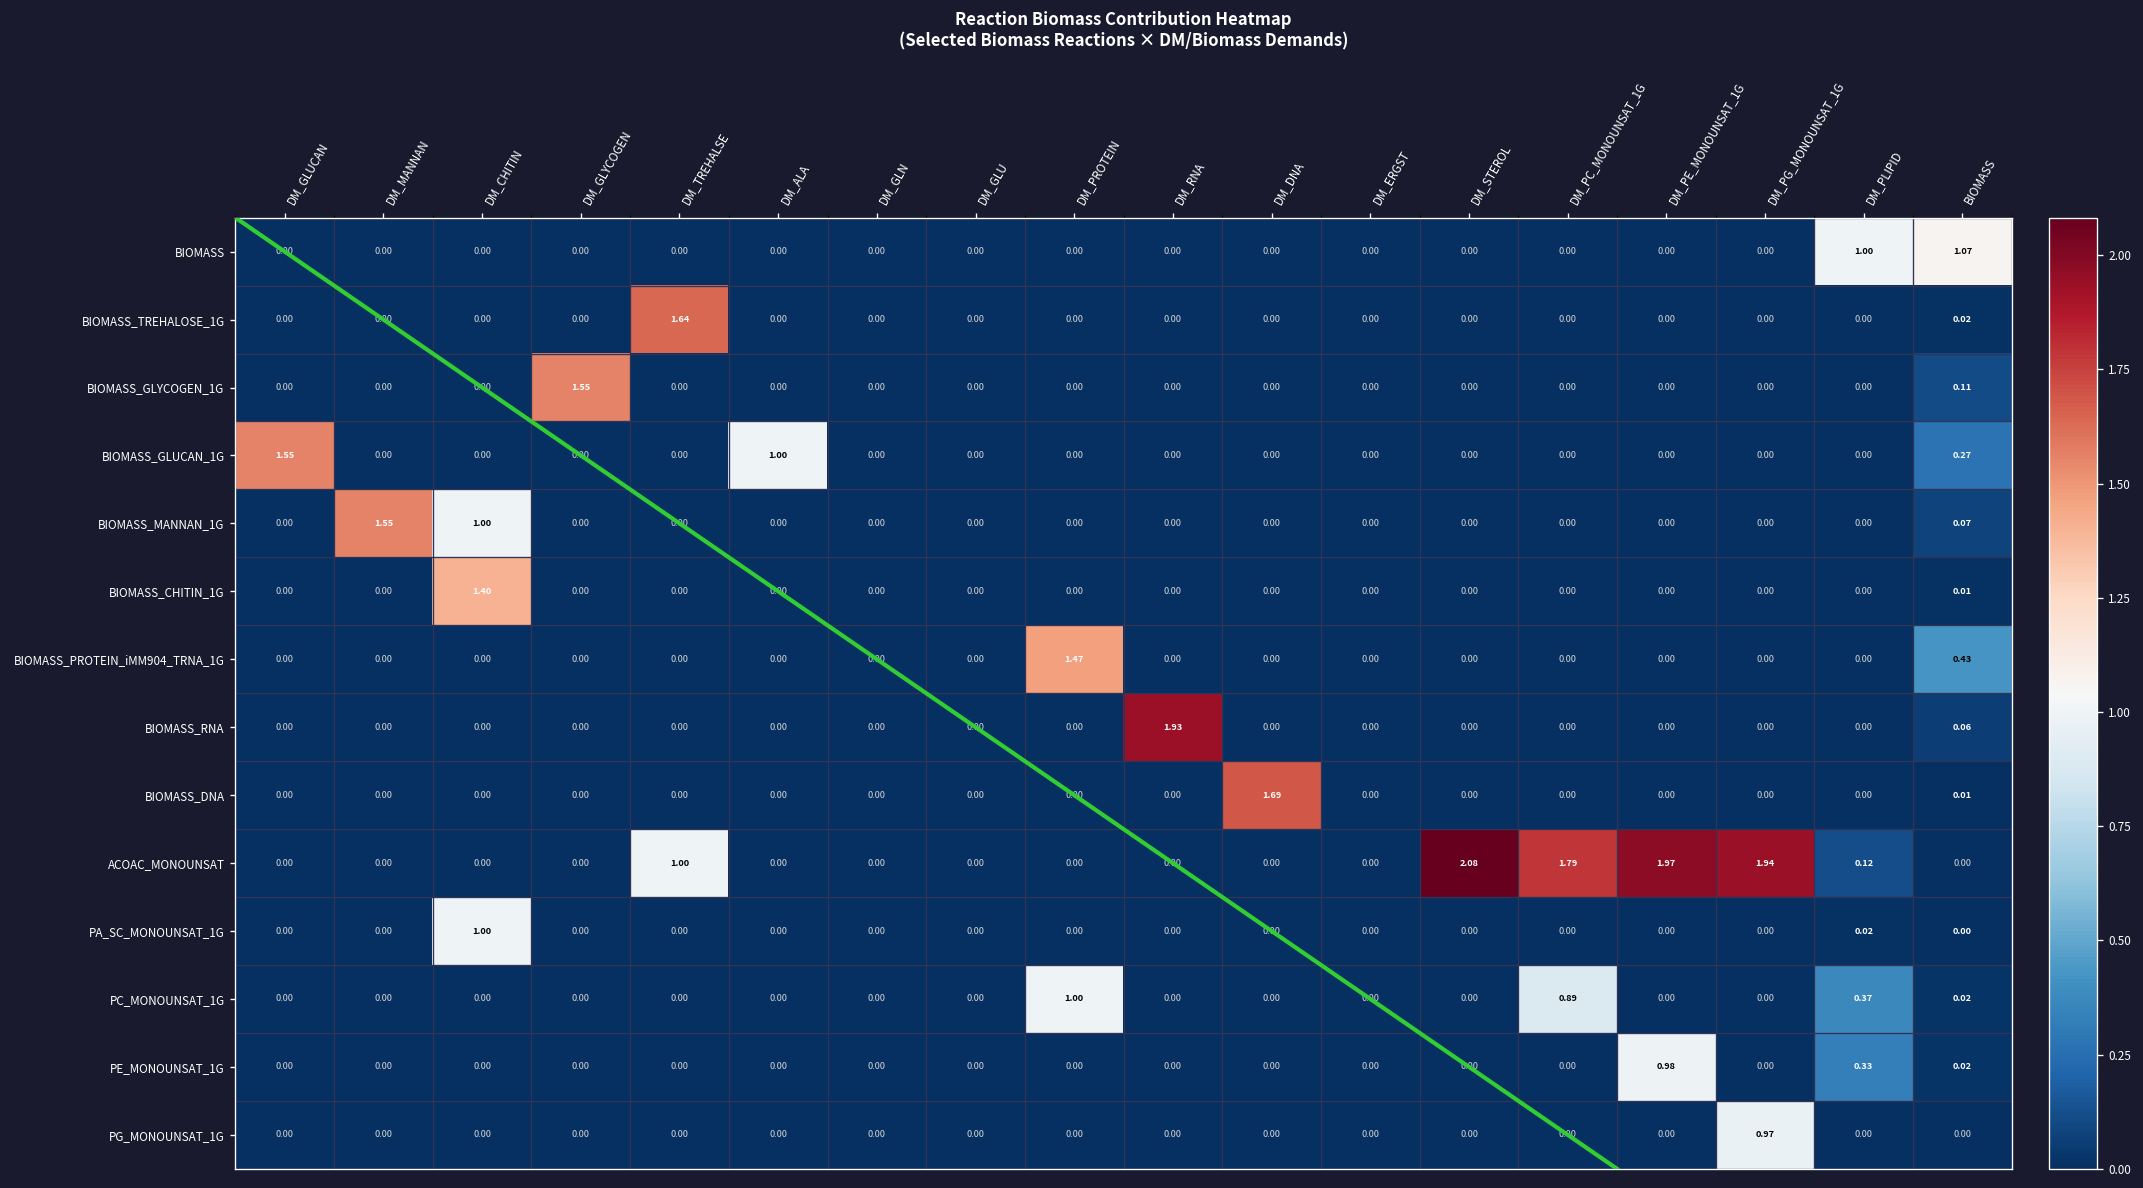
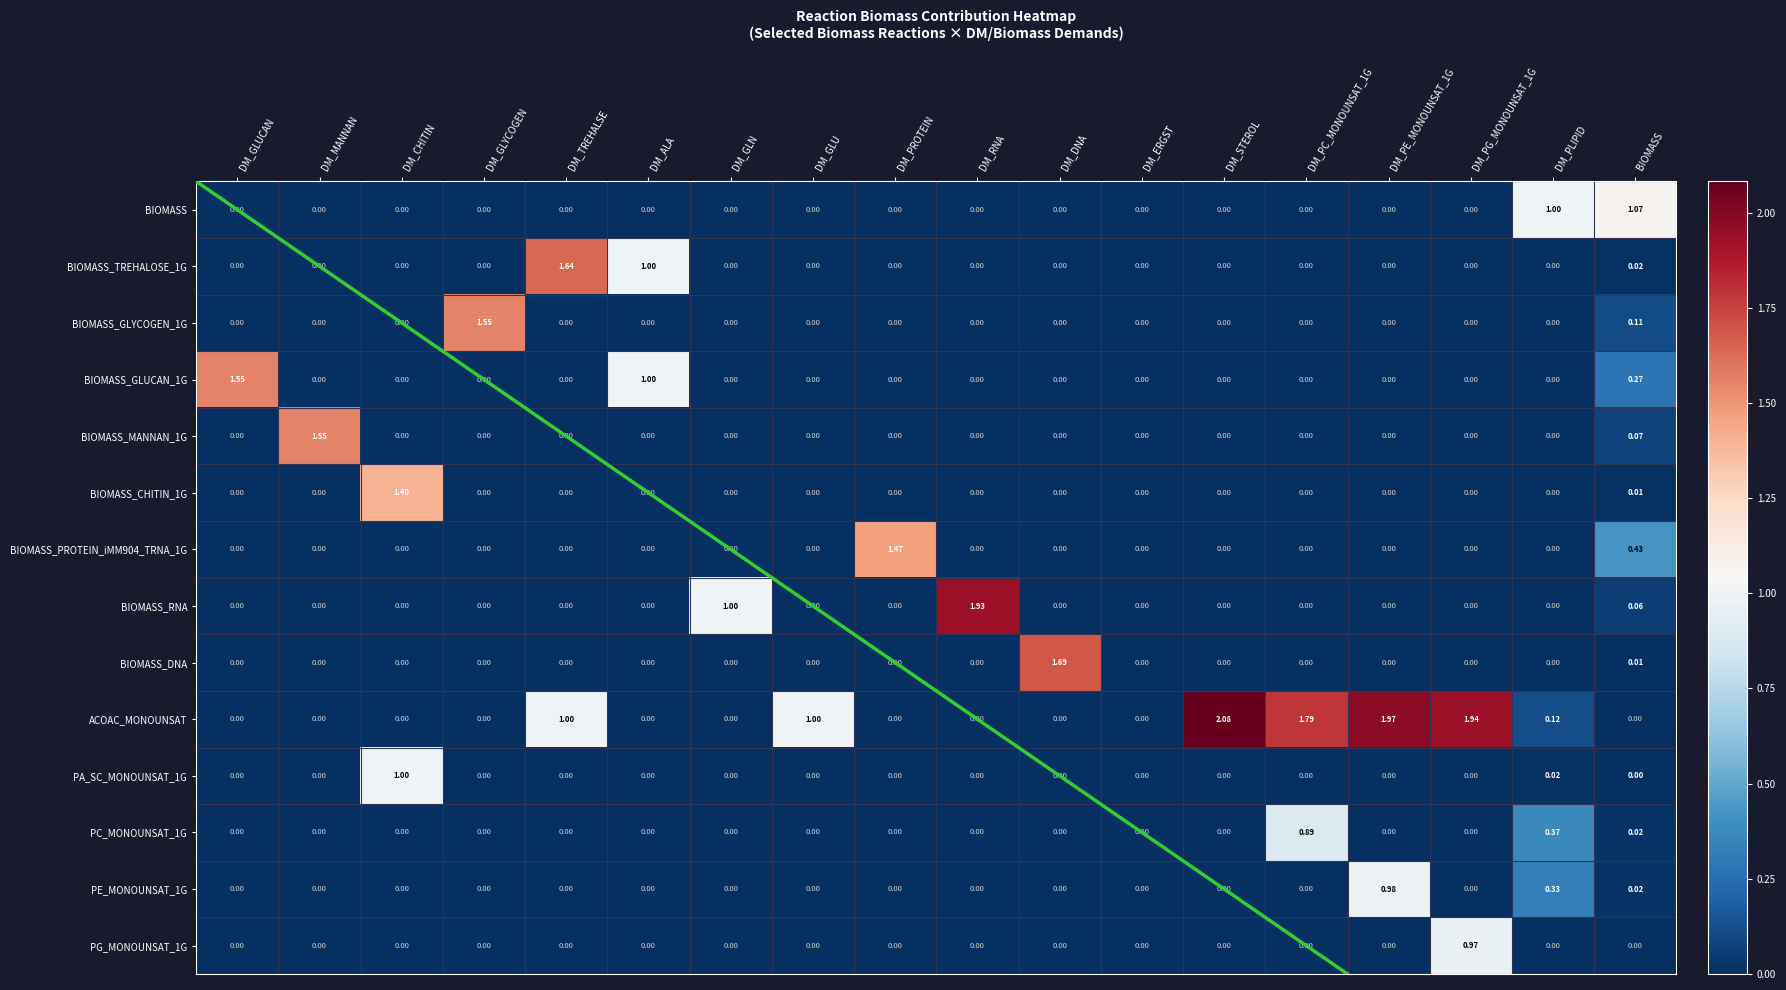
BIOMASS_TREHALOSE_1G, DM_ALA: 0.00 -> 1.00
BIOMASS_MANNAN_1G, DM_CHITIN: 1.00 -> 0.00
BIOMASS_RNA, DM_GLN: 0.00 -> 1.00
ACOAC_MONOUNSAT, DM_GLU: 0.00 -> 1.00
PC_MONOUNSAT_1G, DM_PROTEIN: 1.00 -> 0.00
